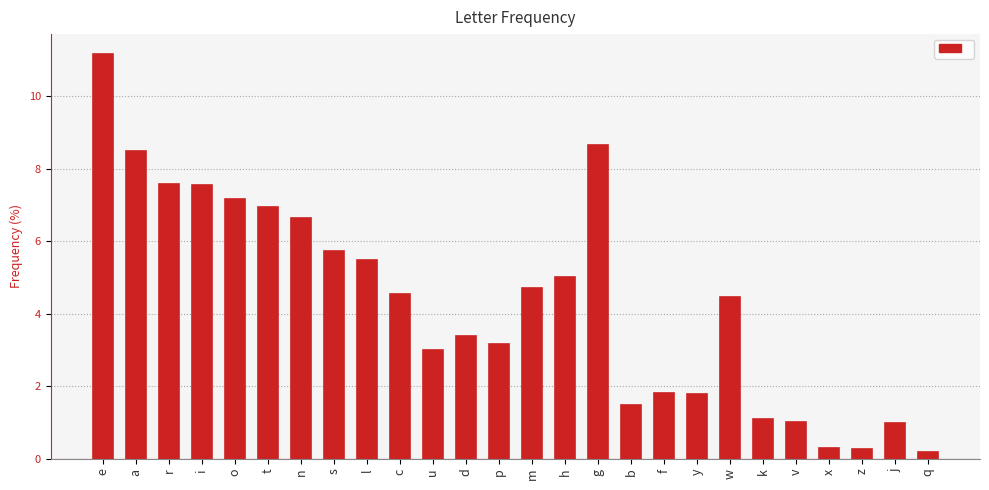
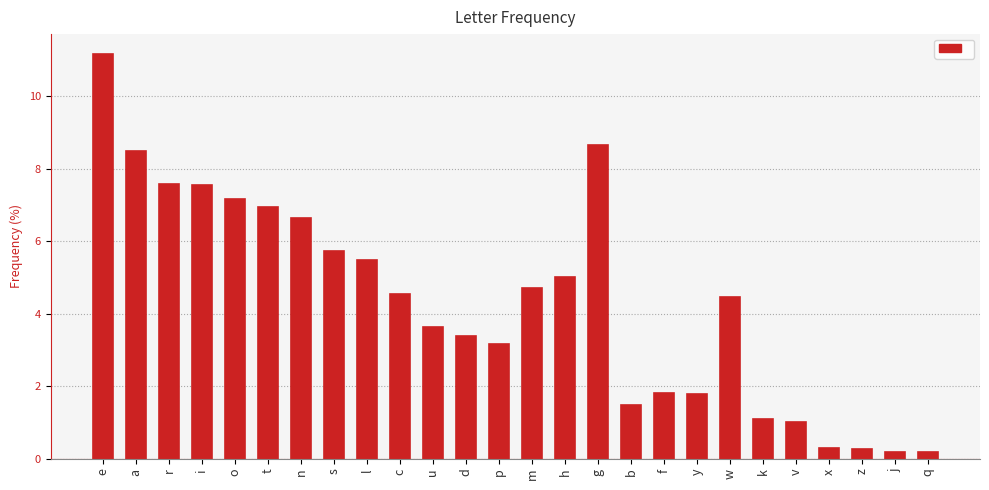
u: 3.0 -> 3.6
j: 1.0 -> 0.2
